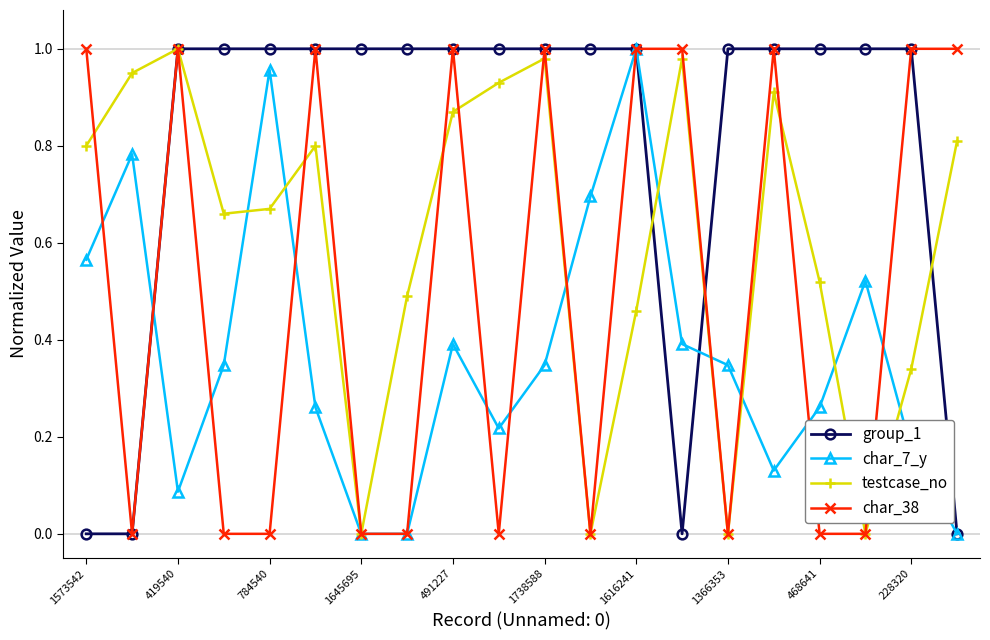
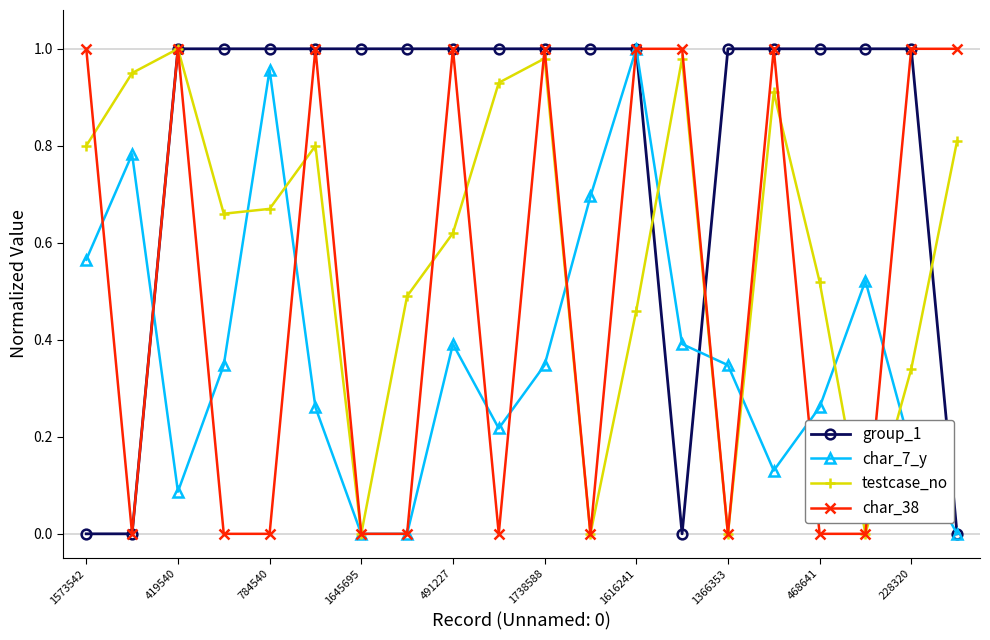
testcase_no, 491227: 0.87 -> 0.62
